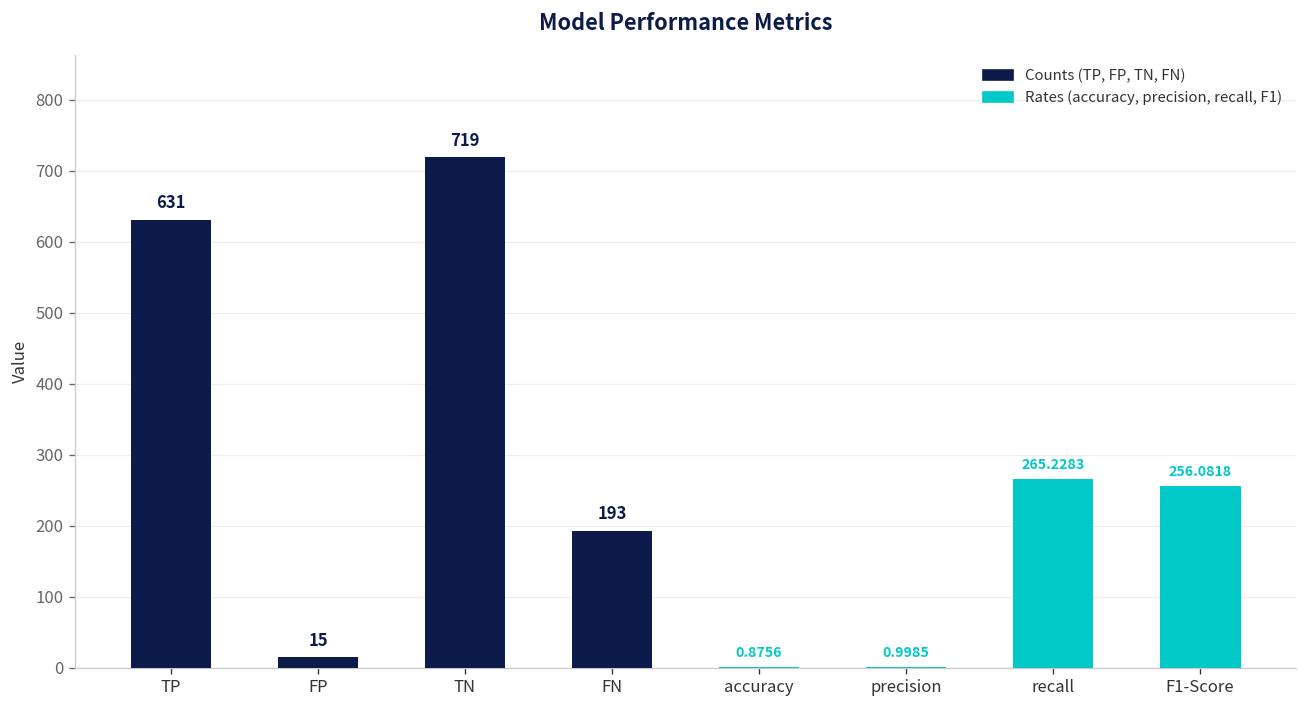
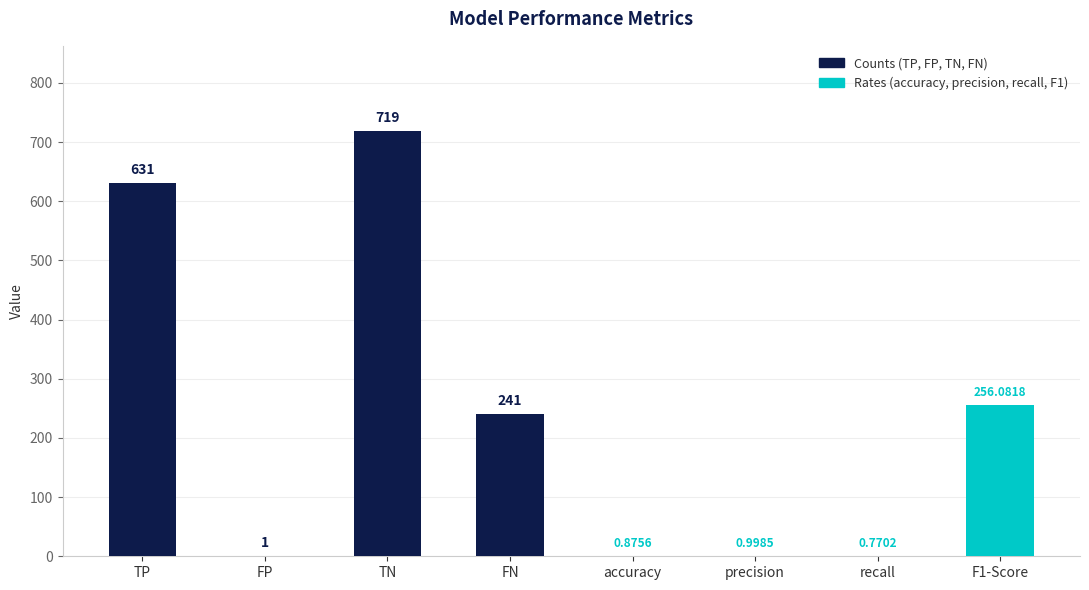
FP: 15 -> 1
FN: 193 -> 241
recall: 265.2283 -> 0.7702
